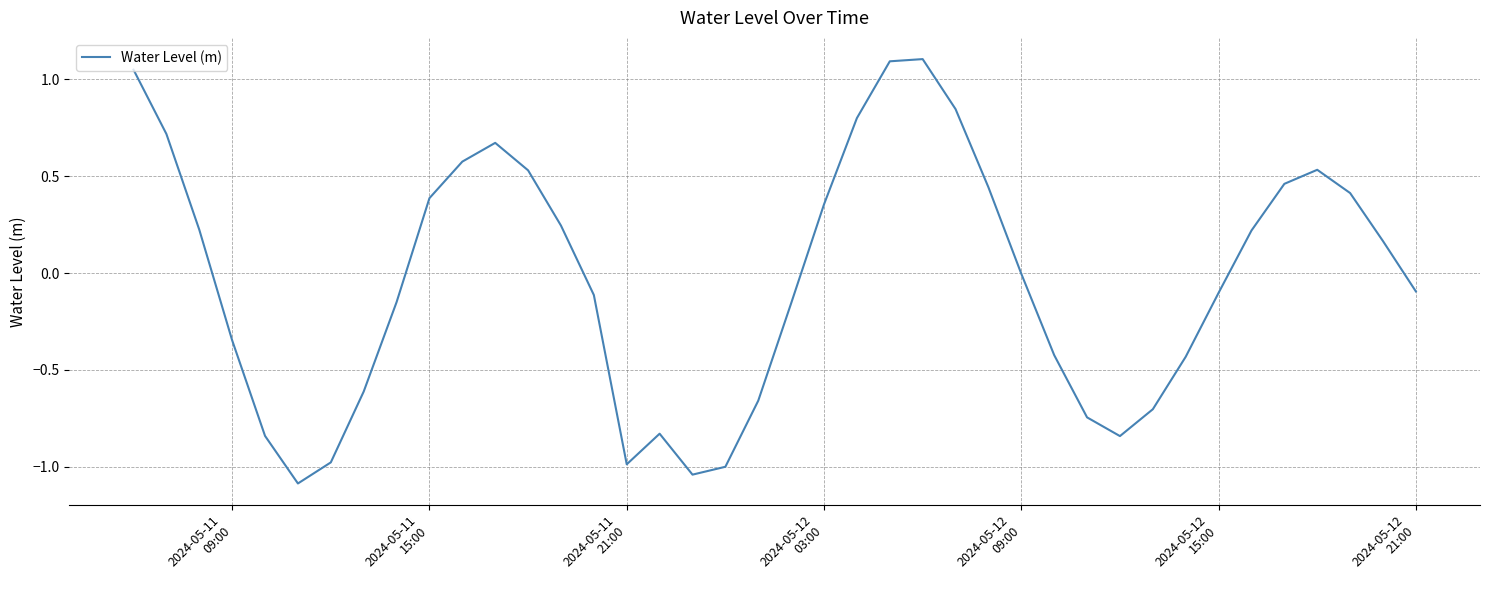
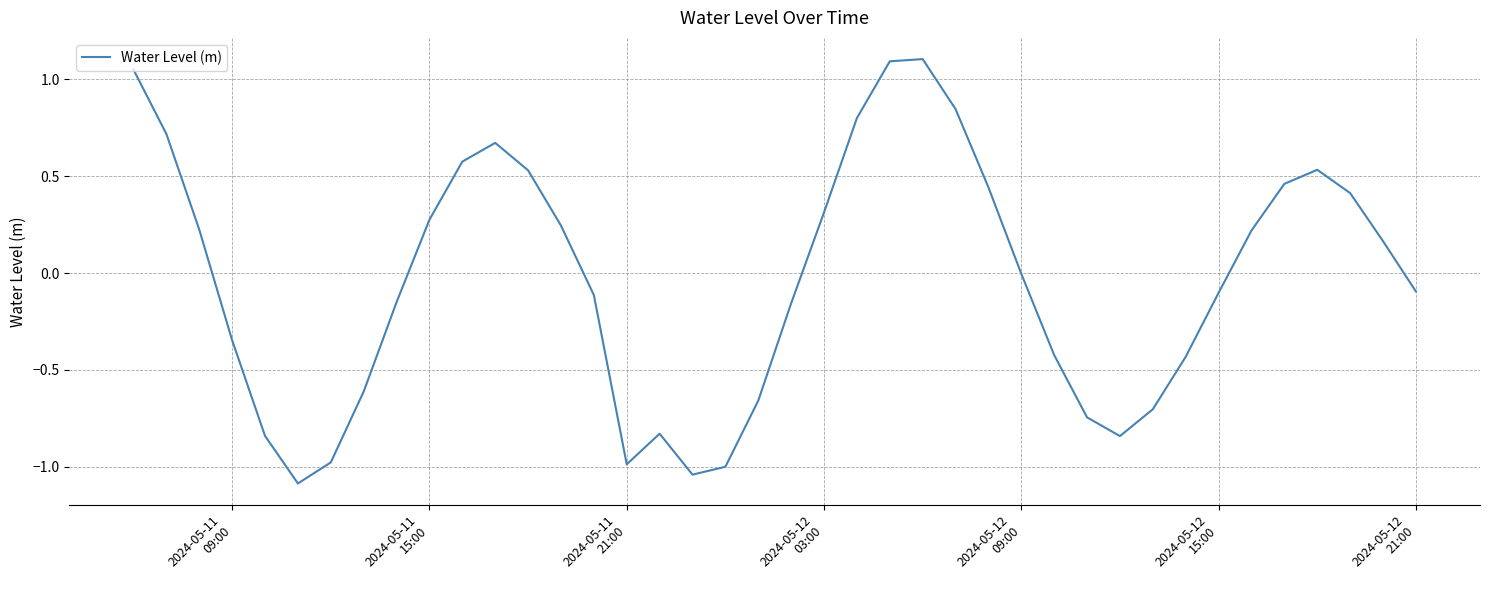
2024-05-11 15:00: 0.39 -> 0.28
2024-05-12 03:00: 0.35 -> 0.31
